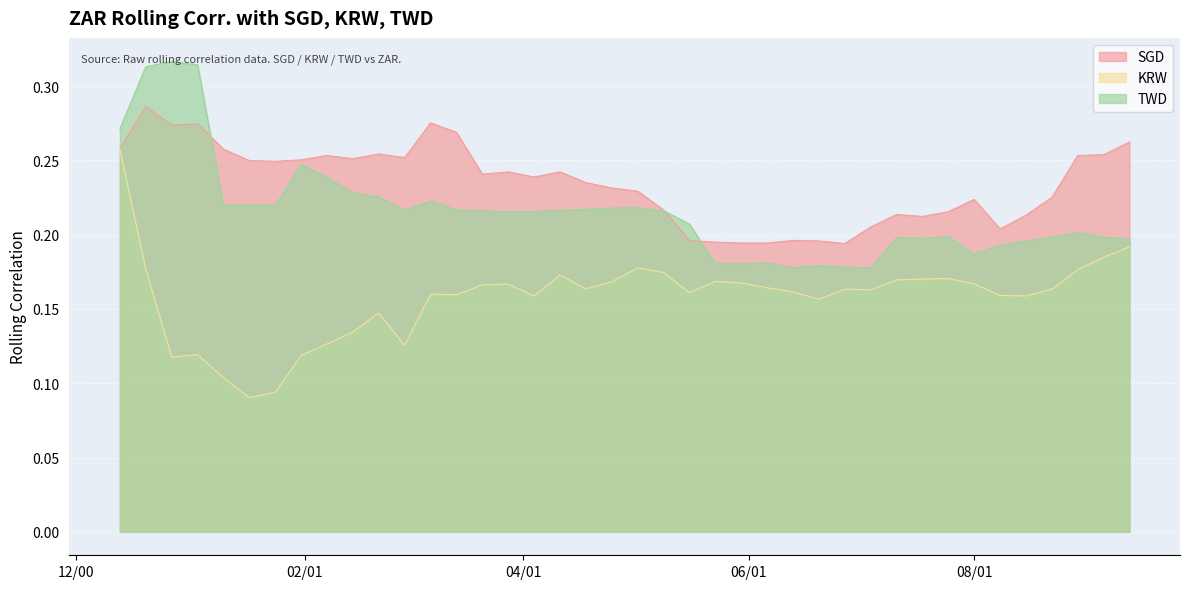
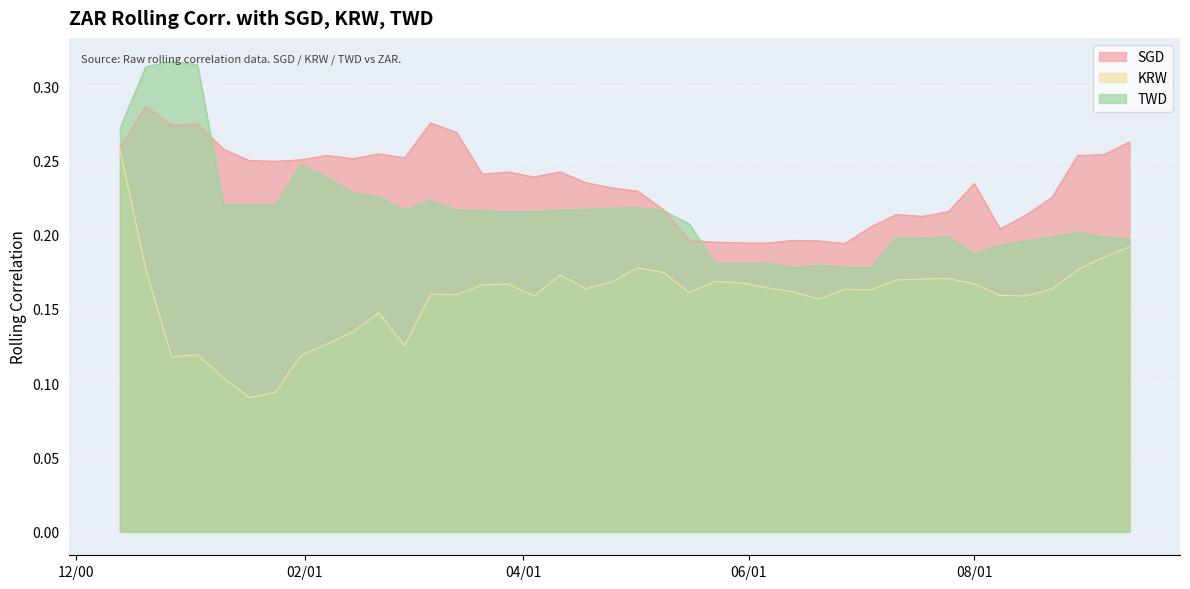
SGD, 08/01: 0.224 -> 0.234
